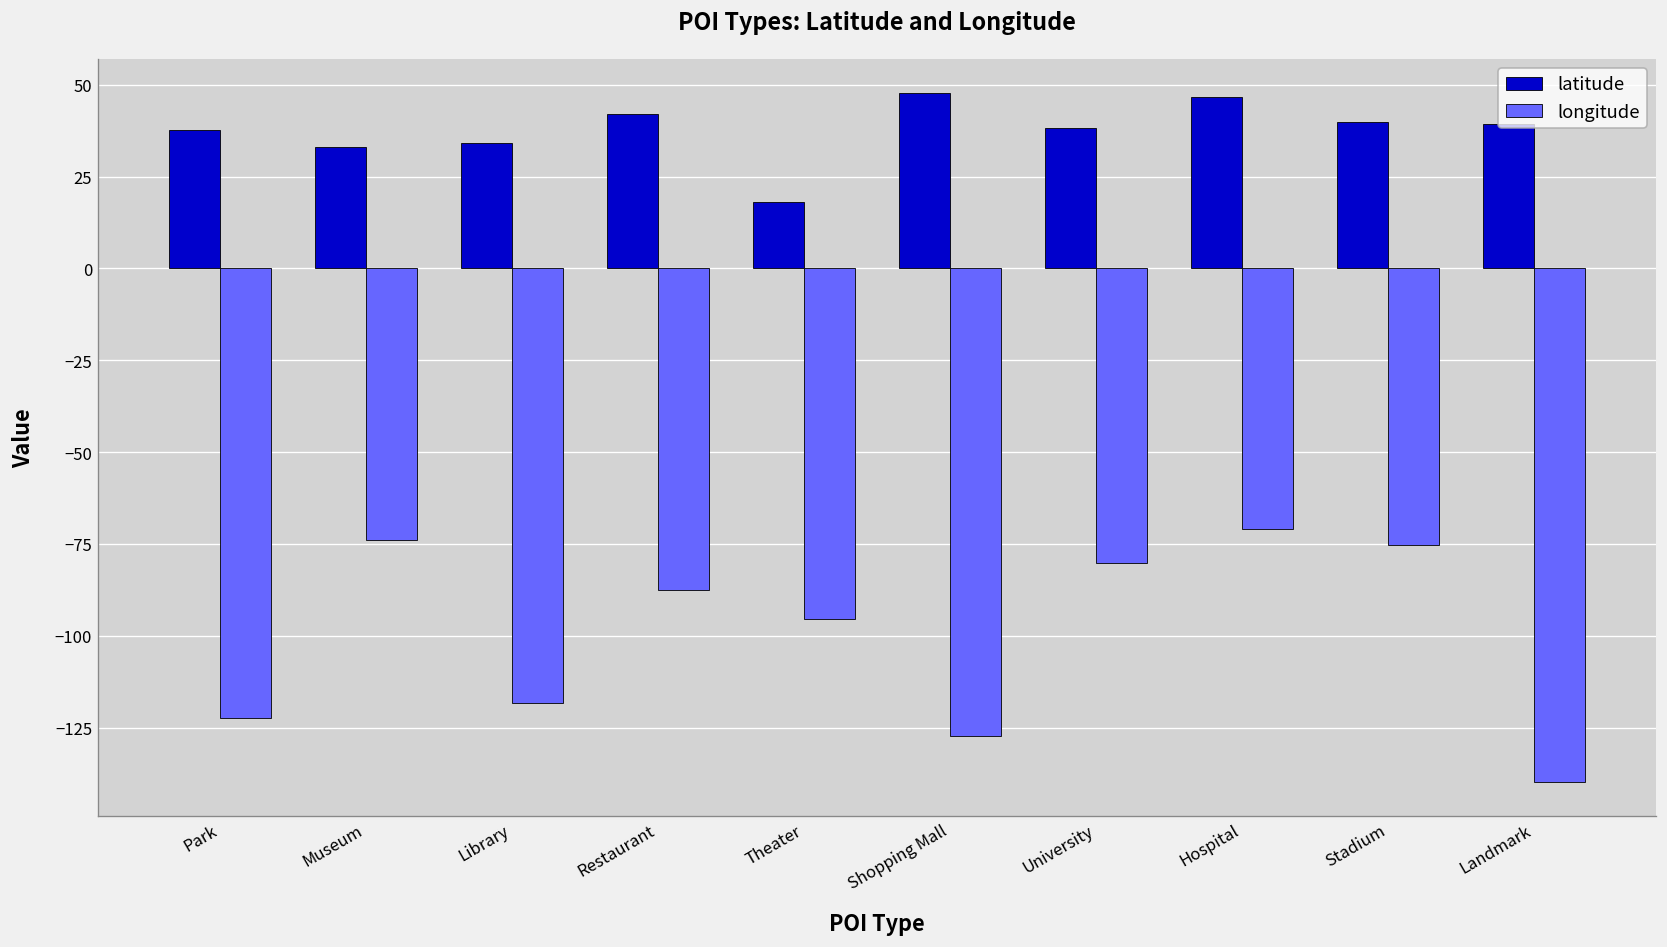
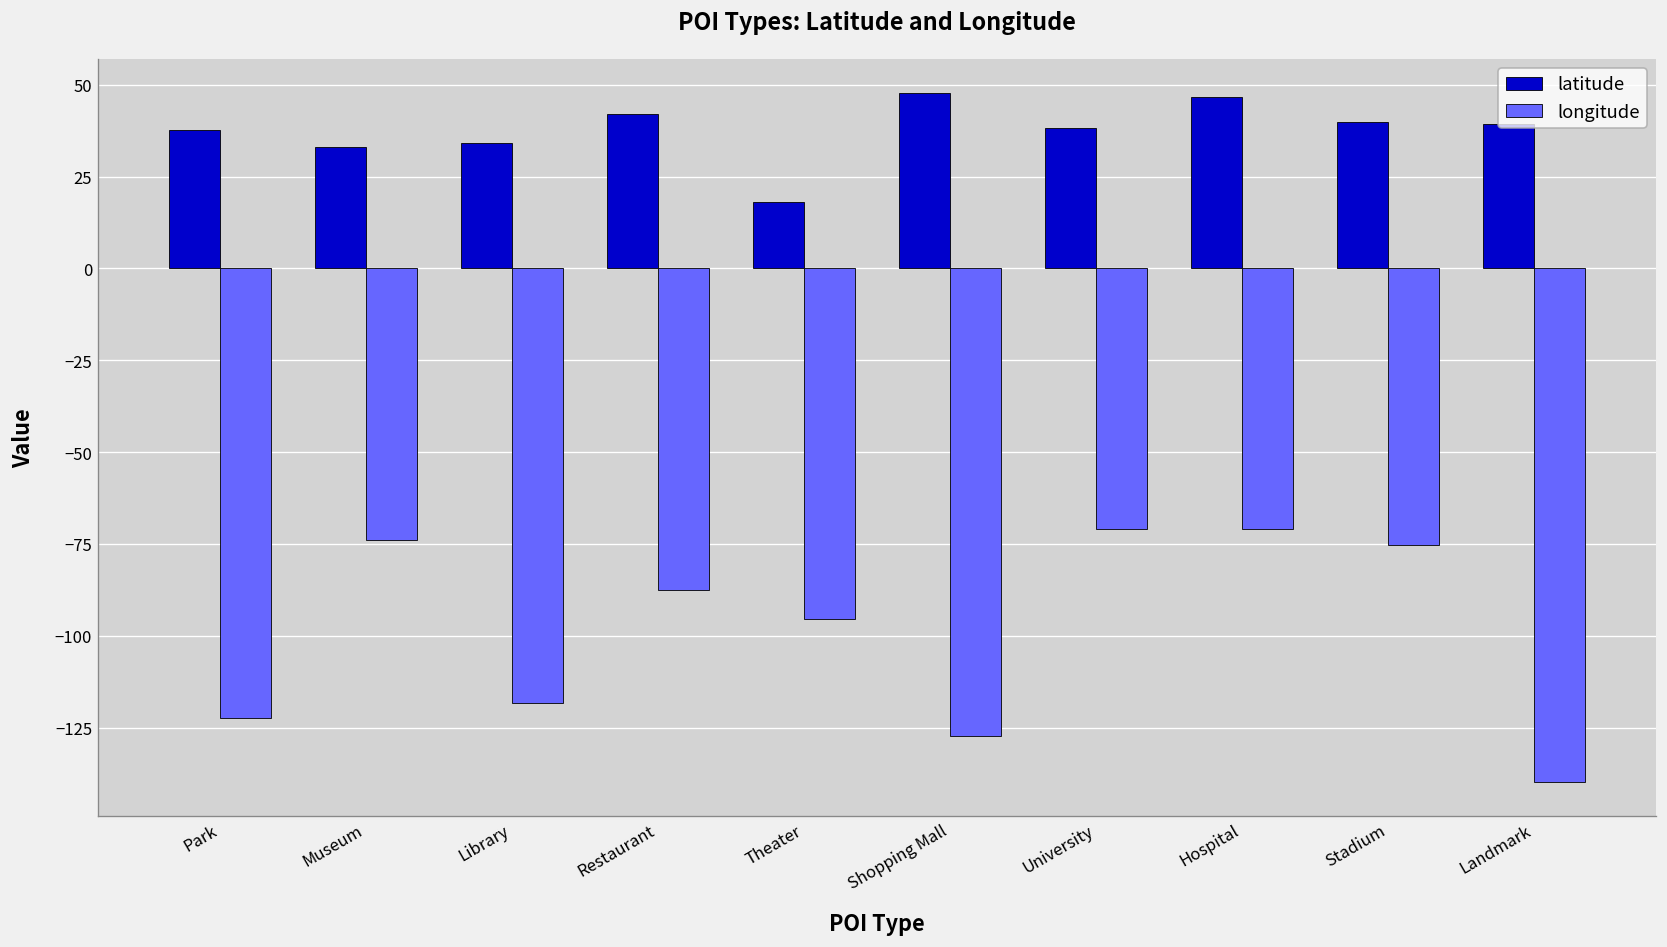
longitude, University: -80 -> -71
